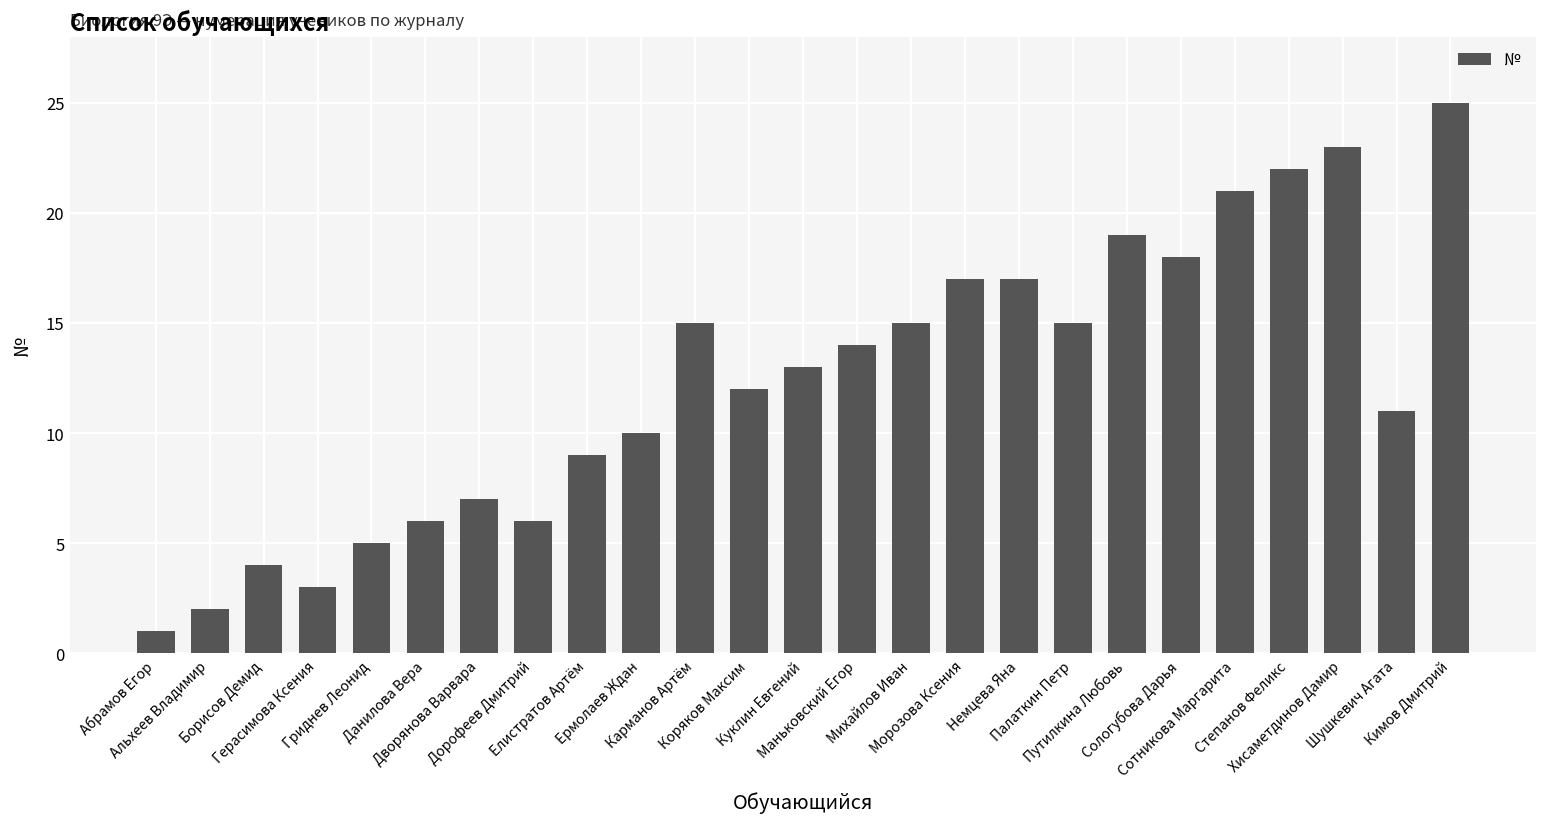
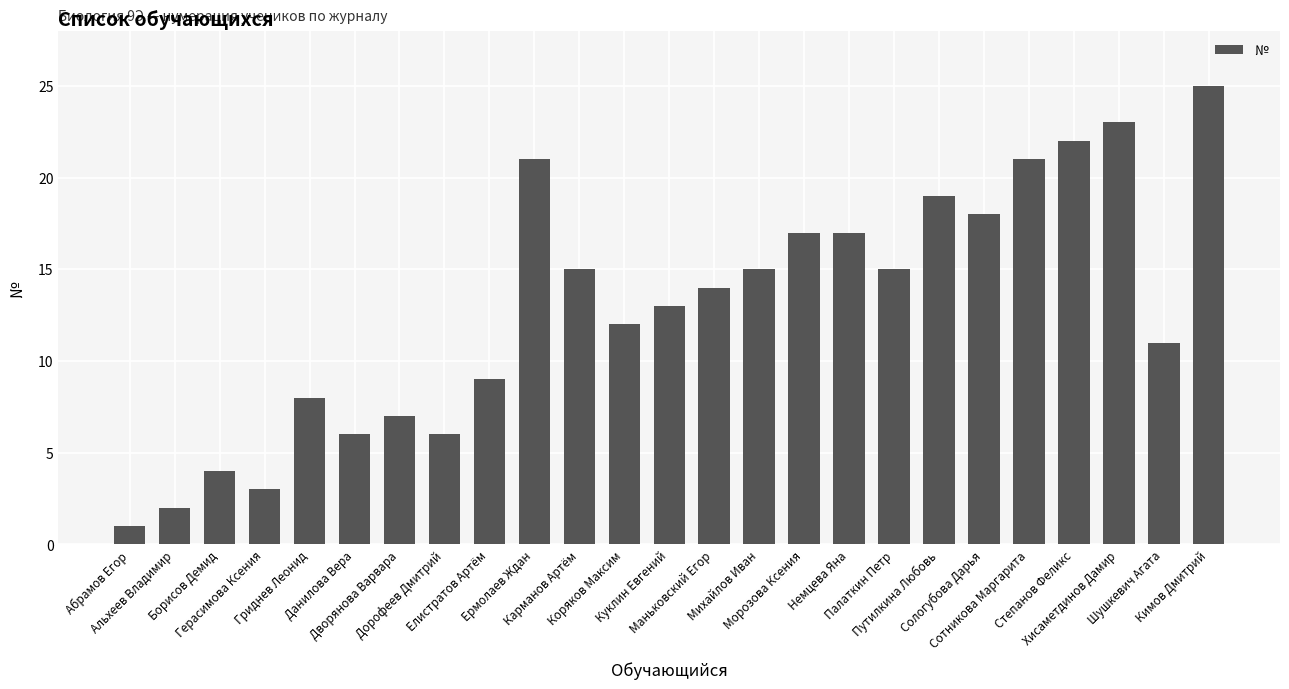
Гриднев Леонид: 5 -> 8
Ермолаев Ждан: 10 -> 21
